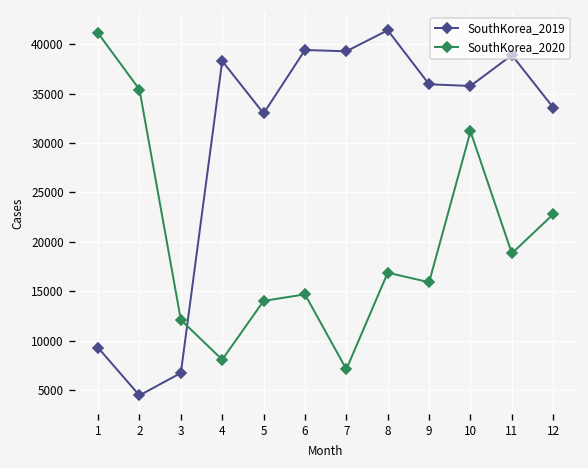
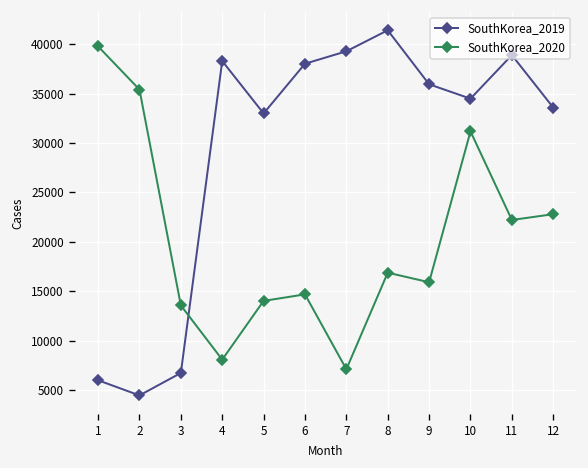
SouthKorea_2019, 1: 9000 -> 6000
SouthKorea_2020, 1: 41000 -> 40000
SouthKorea_2020, 3: 12000 -> 14000
SouthKorea_2019, 6: 39000 -> 38000
SouthKorea_2019, 10: 36000 -> 34000
SouthKorea_2020, 11: 19000 -> 22000
